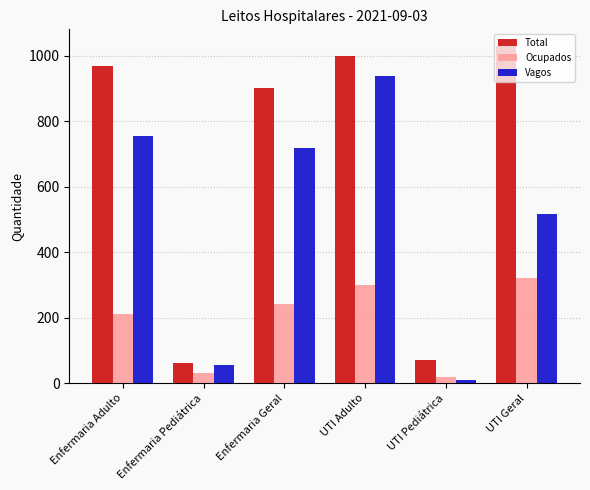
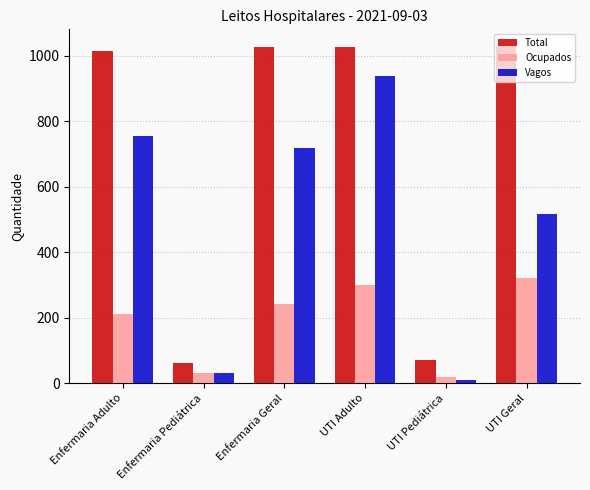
Total, Enfermaria Adulto: 970 -> 1010
Vagos, Enfermaria Pediátrica: 60 -> 30
Total, Enfermaria Geral: 900 -> 1030
Total, UTI Adulto: 1000 -> 1030
